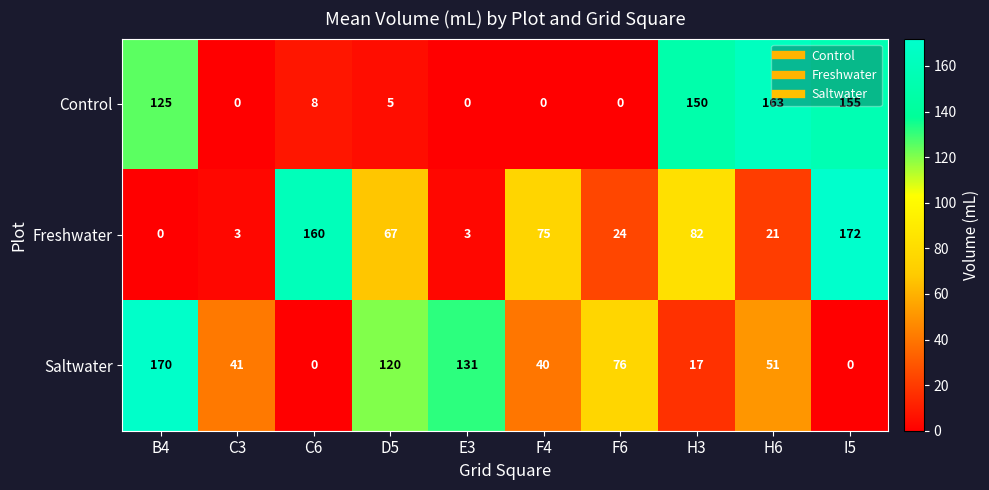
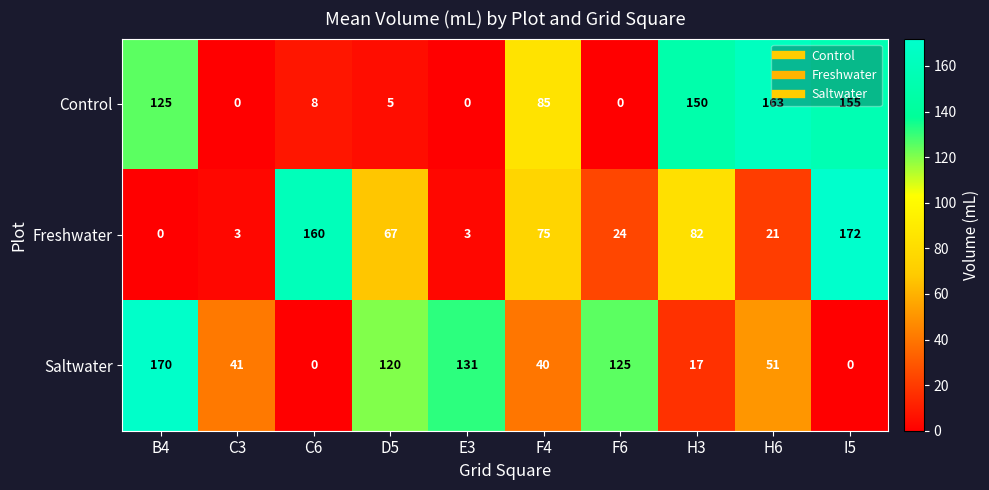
Control, F4: 0 -> 85
Saltwater, F6: 76 -> 125
